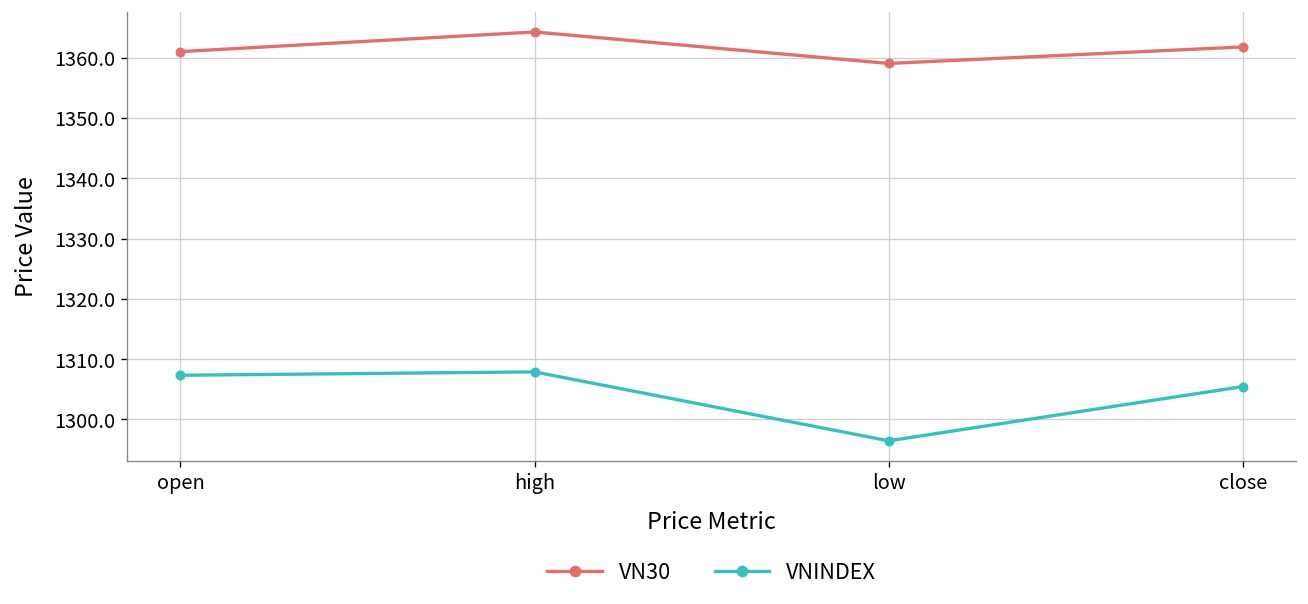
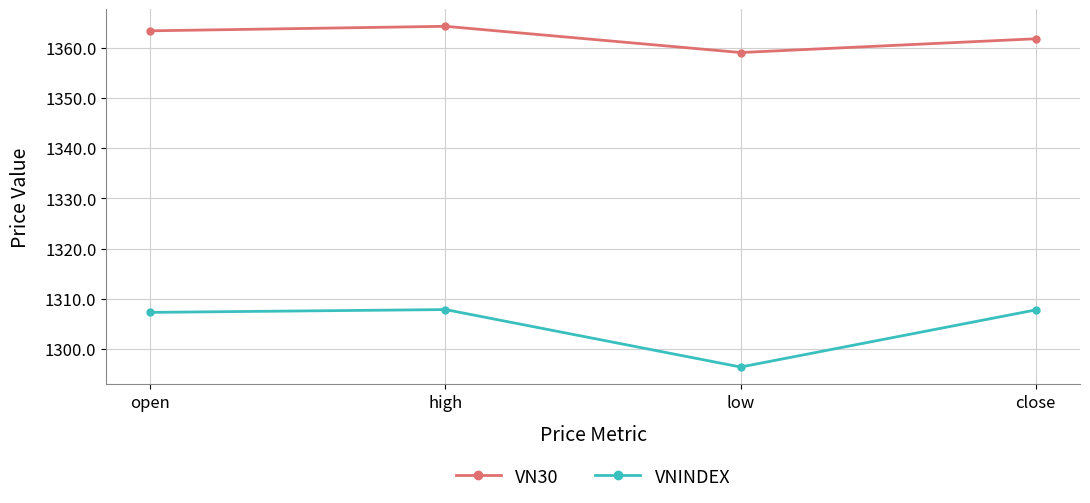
VN30, open: 1361 -> 1363
VNINDEX, close: 1305 -> 1308
